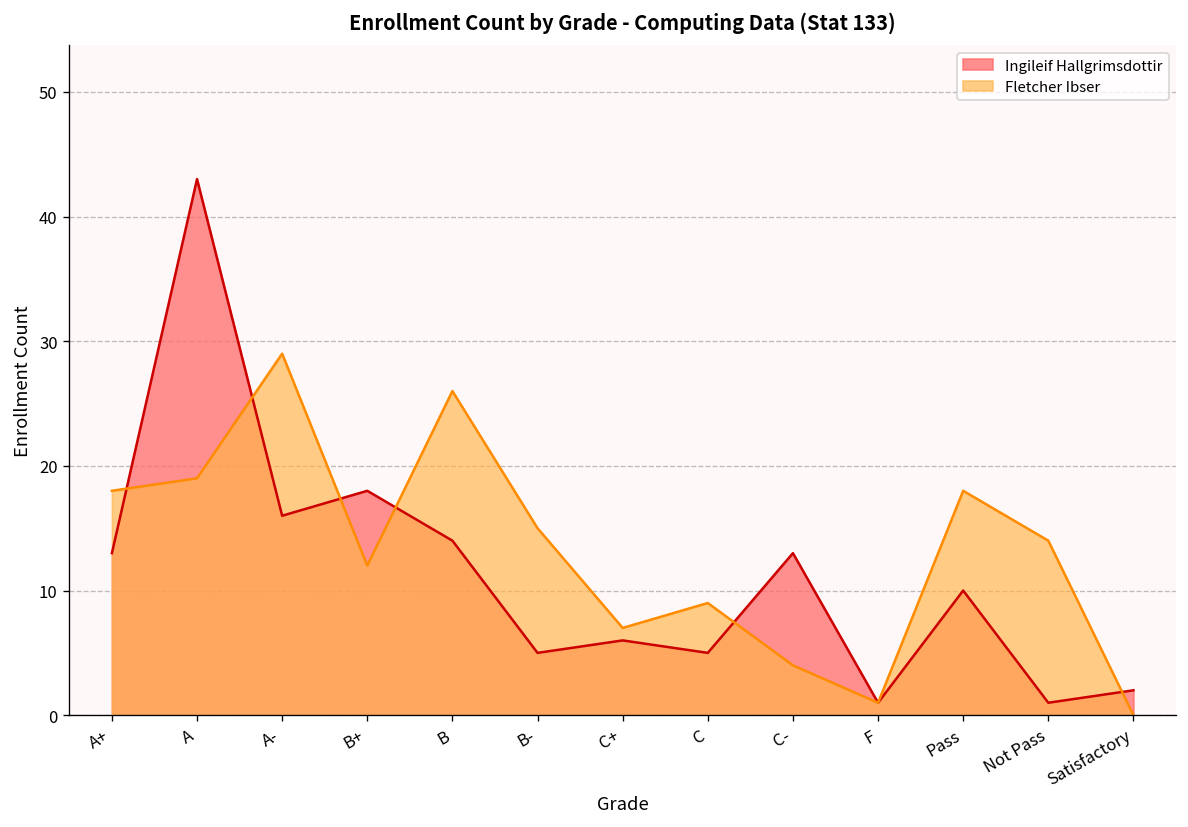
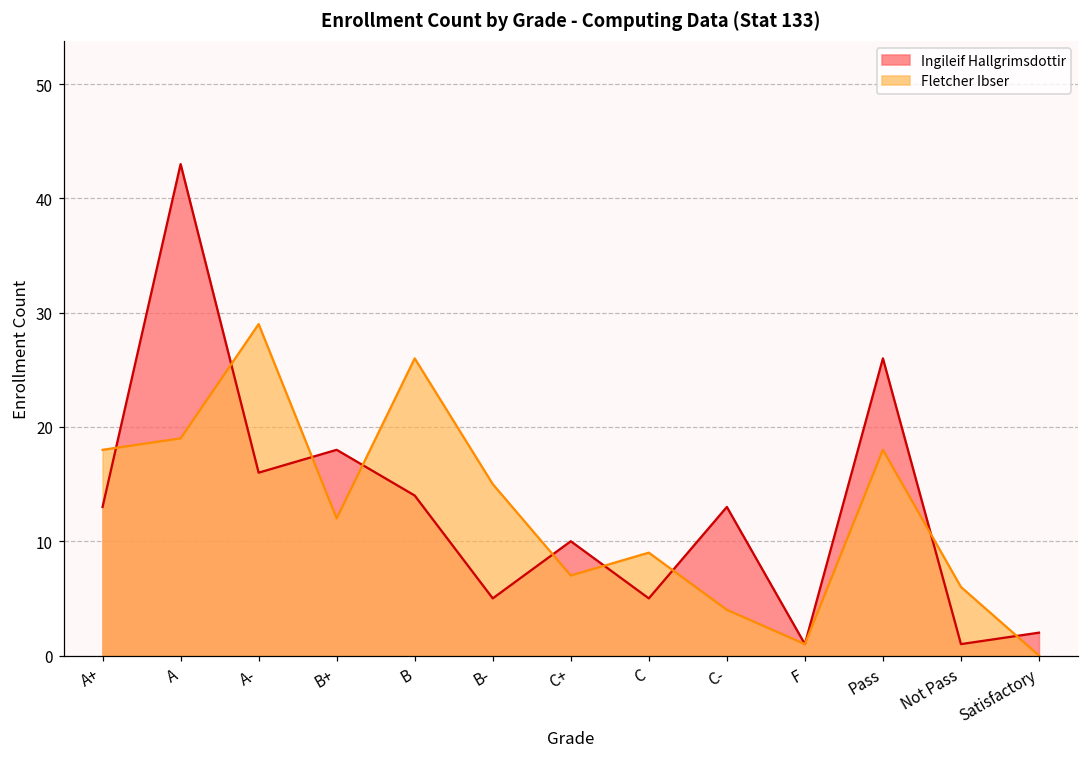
Ingileif Hallgrimsdottir, C+: 6 -> 10
Ingileif Hallgrimsdottir, Pass: 10 -> 26
Fletcher Ibser, Not Pass: 14 -> 6
